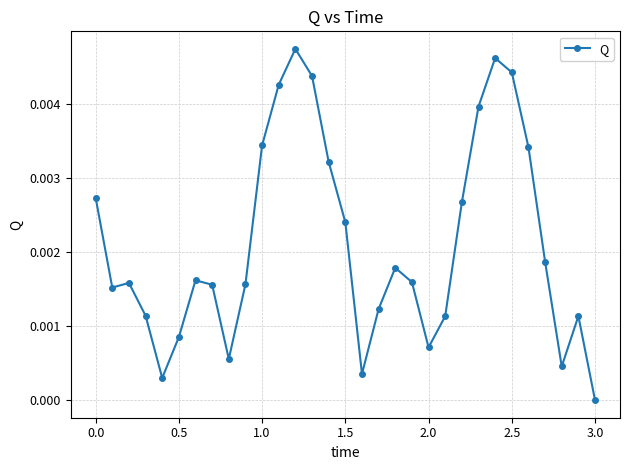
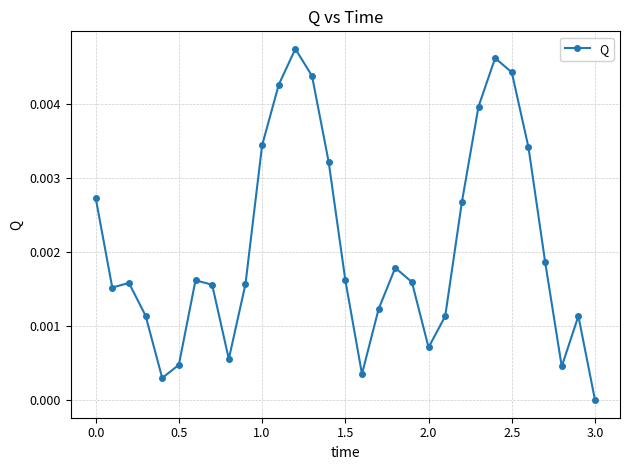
0.5: 0.0009 -> 0.0005
1.5: 0.0024 -> 0.0016
